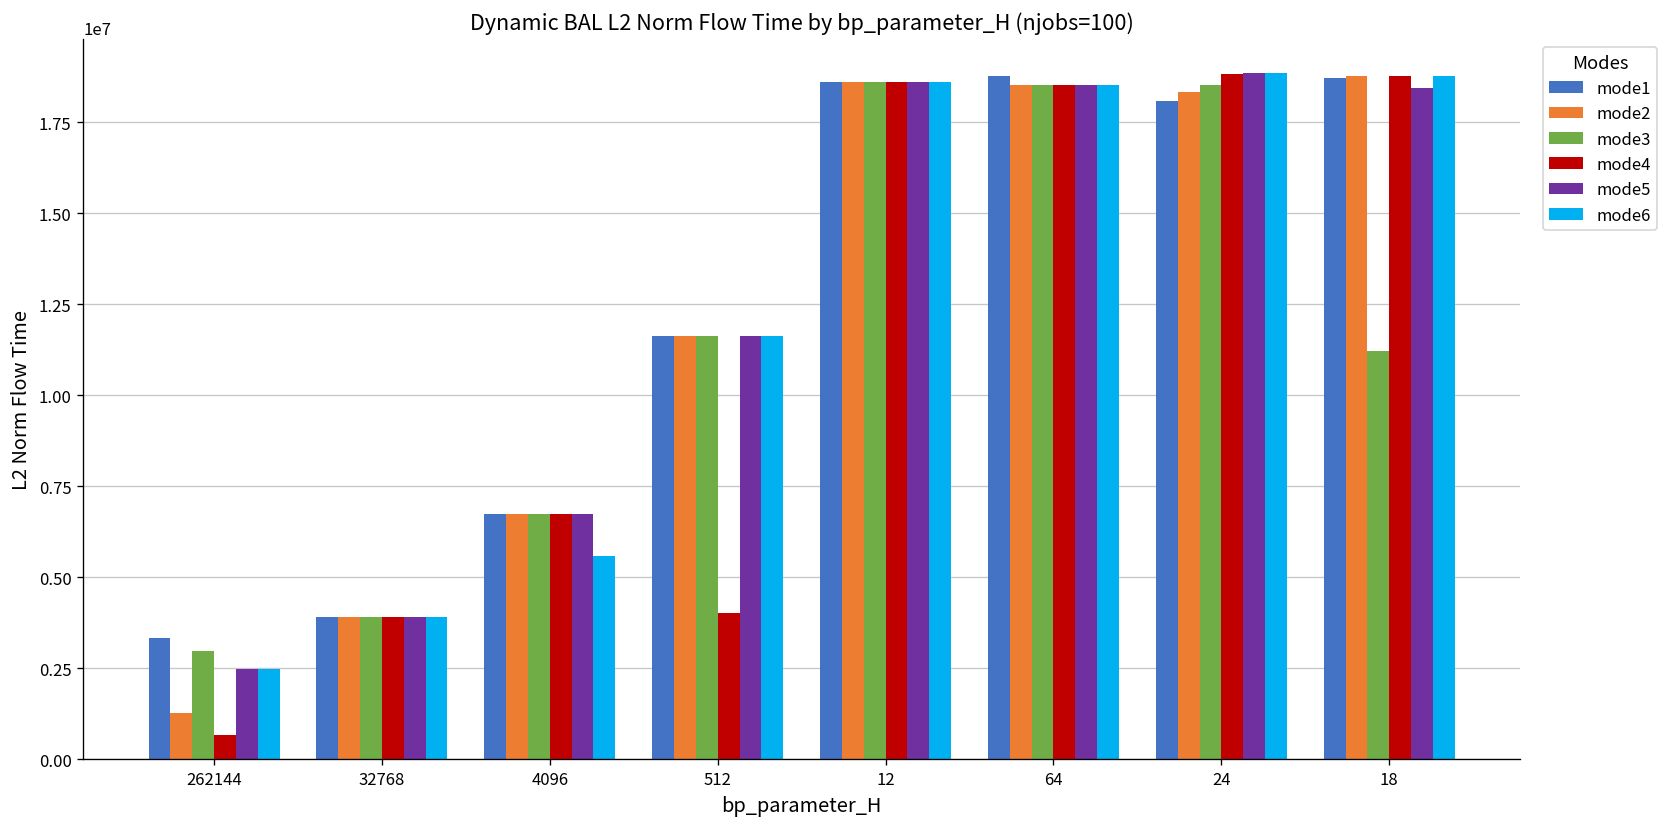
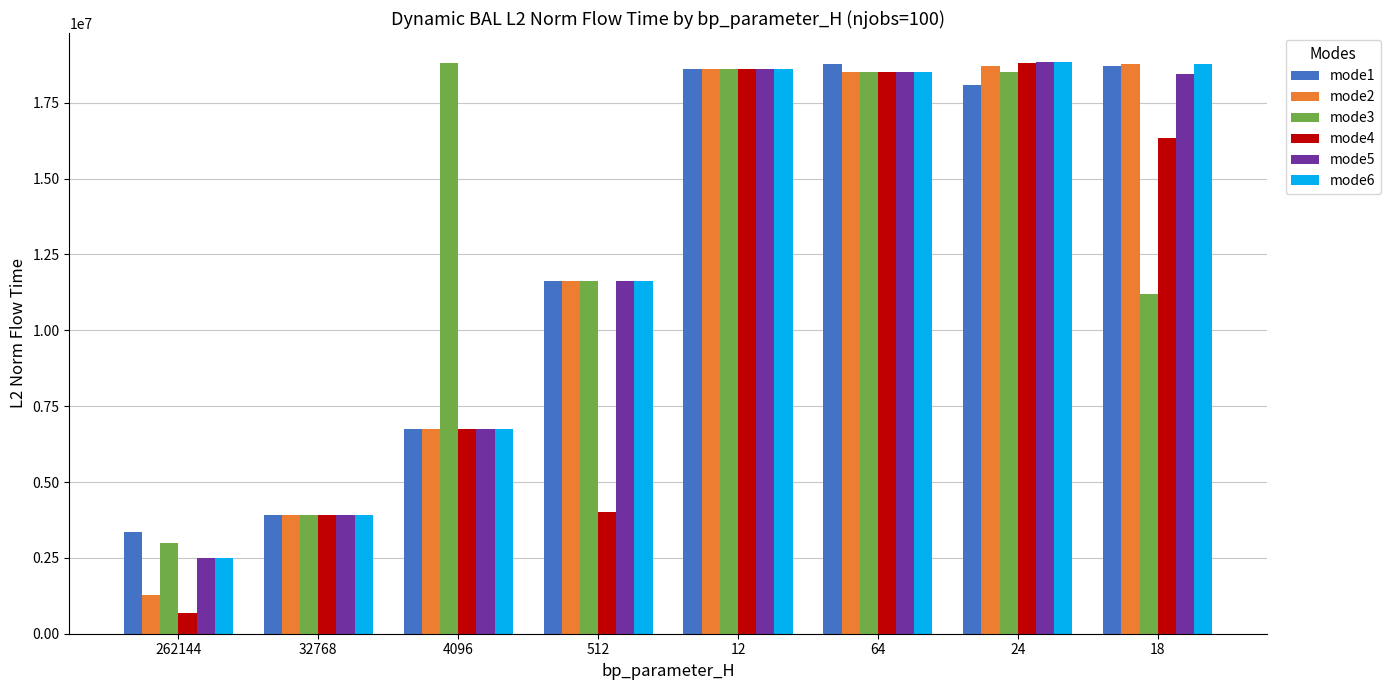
mode3, 4096: 6800000 -> 18800000
mode6, 4096: 5600000 -> 6800000
mode2, 24: 18300000 -> 18700000
mode4, 18: 18800000 -> 16300000
